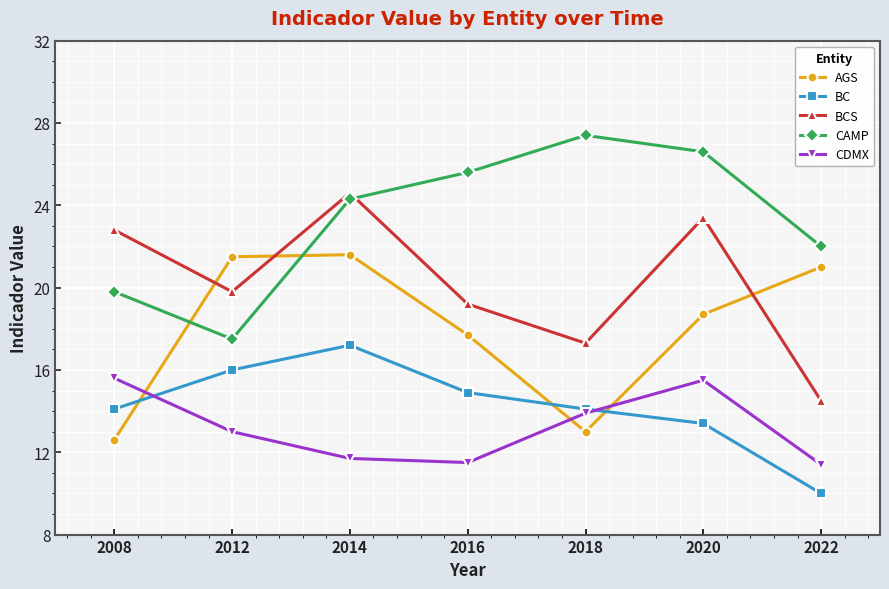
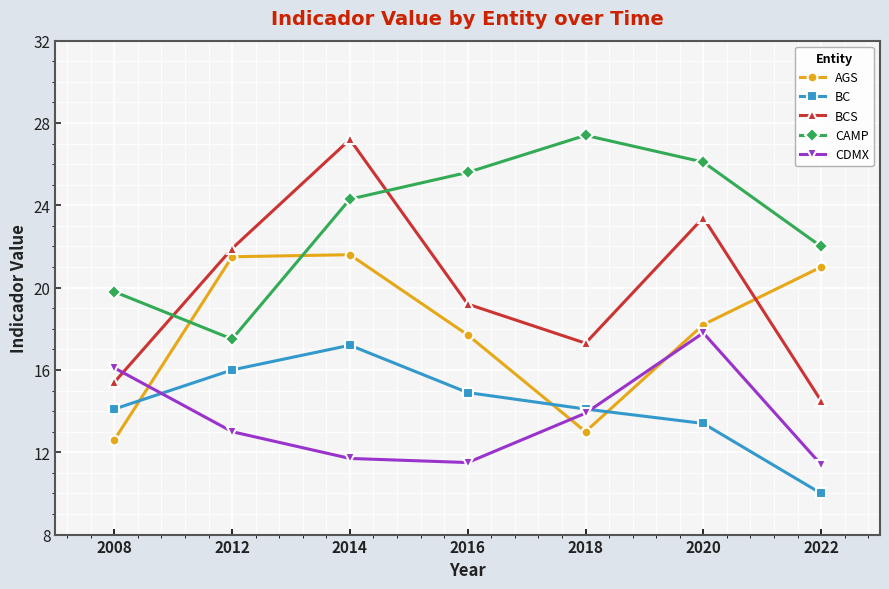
BCS, 2008: 22.8 -> 15.4
CDMX, 2008: 15.6 -> 16.1
BCS, 2012: 19.8 -> 21.9
BCS, 2014: 24.6 -> 27.2
AGS, 2020: 18.7 -> 18.2
CAMP, 2020: 26.6 -> 26.1
CDMX, 2020: 15.5 -> 17.8
